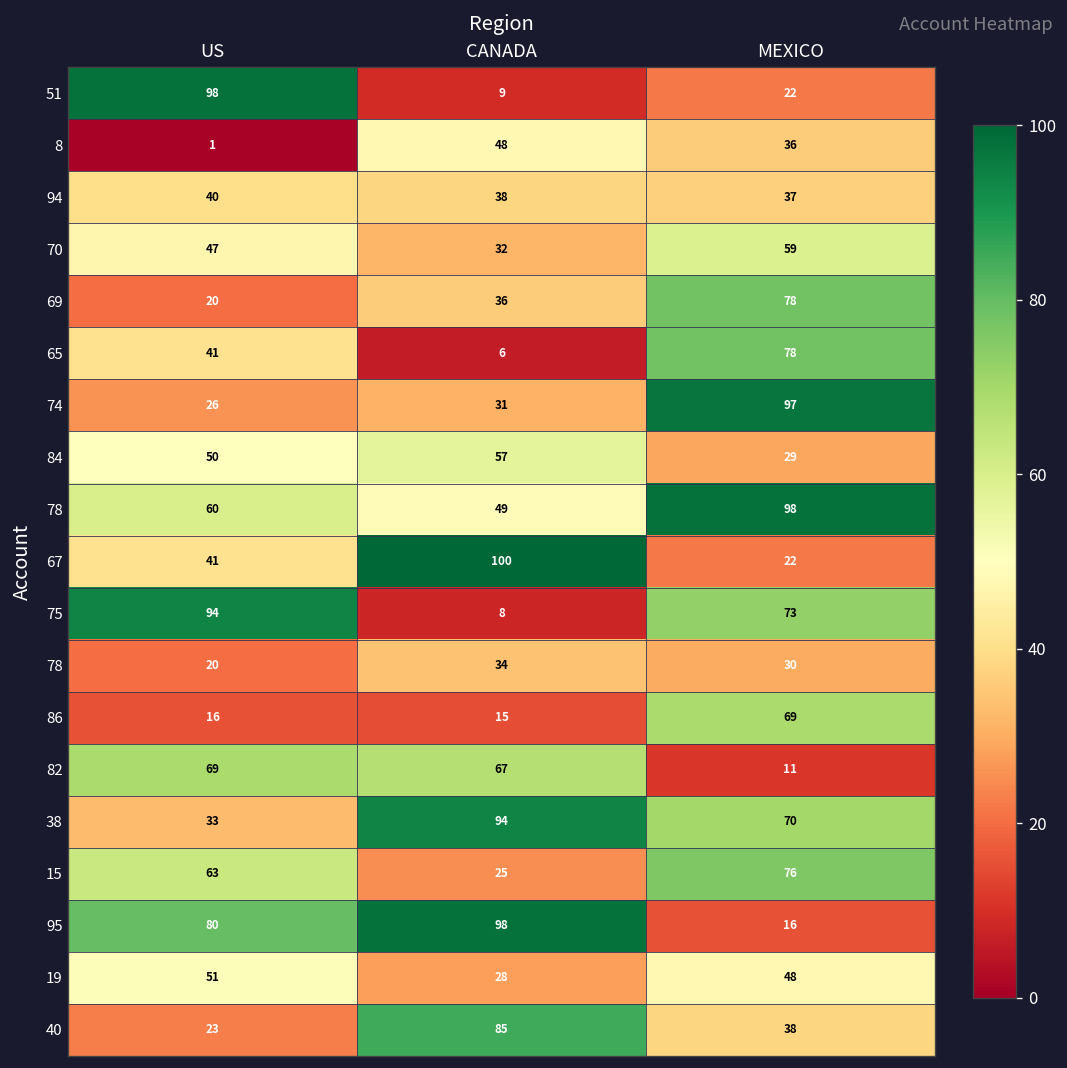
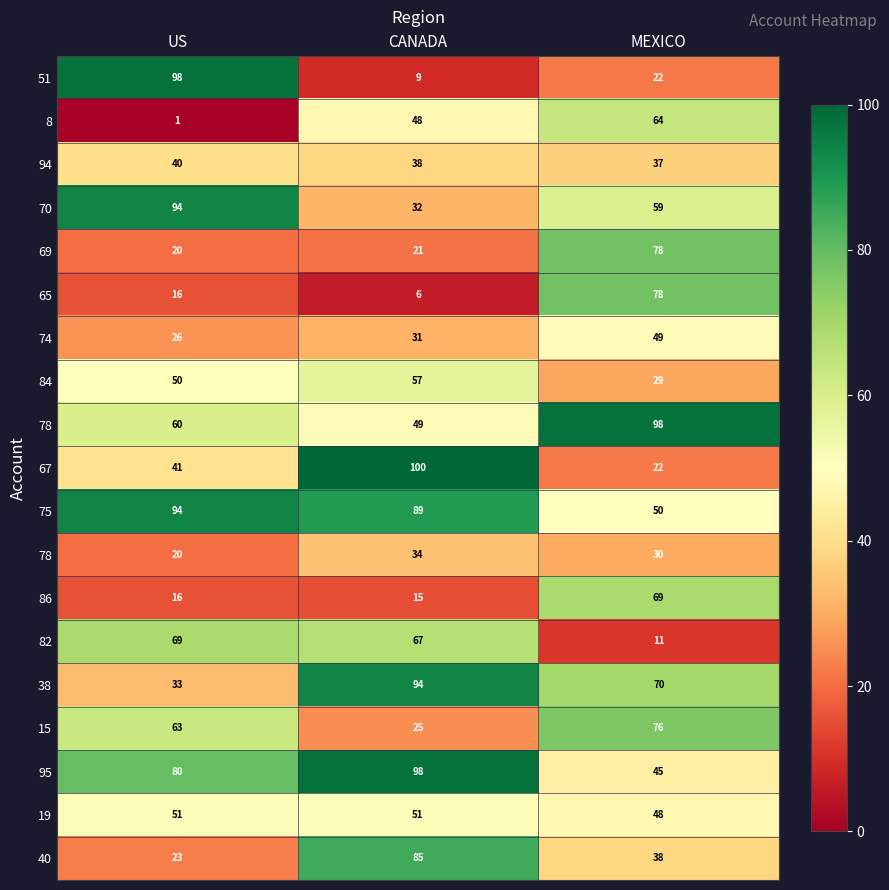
8, MEXICO: 36 -> 64
70, US: 47 -> 94
69, CANADA: 36 -> 21
65, US: 41 -> 16
74, MEXICO: 97 -> 49
75, CANADA: 8 -> 89
75, MEXICO: 73 -> 50
95, MEXICO: 16 -> 45
19, CANADA: 28 -> 51
